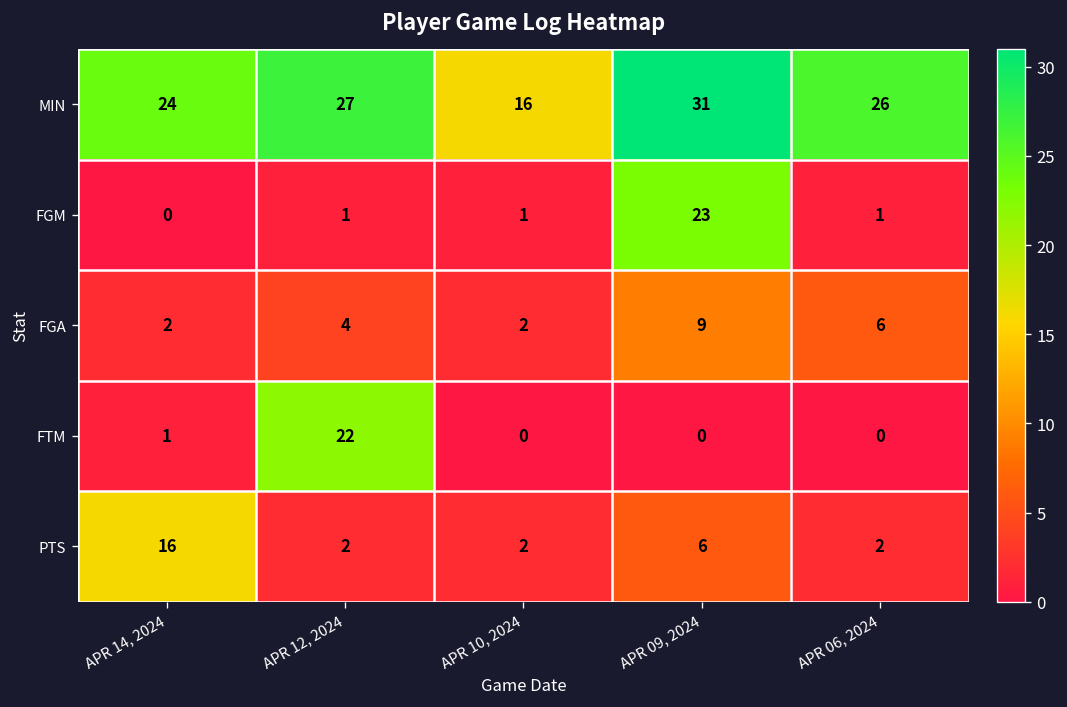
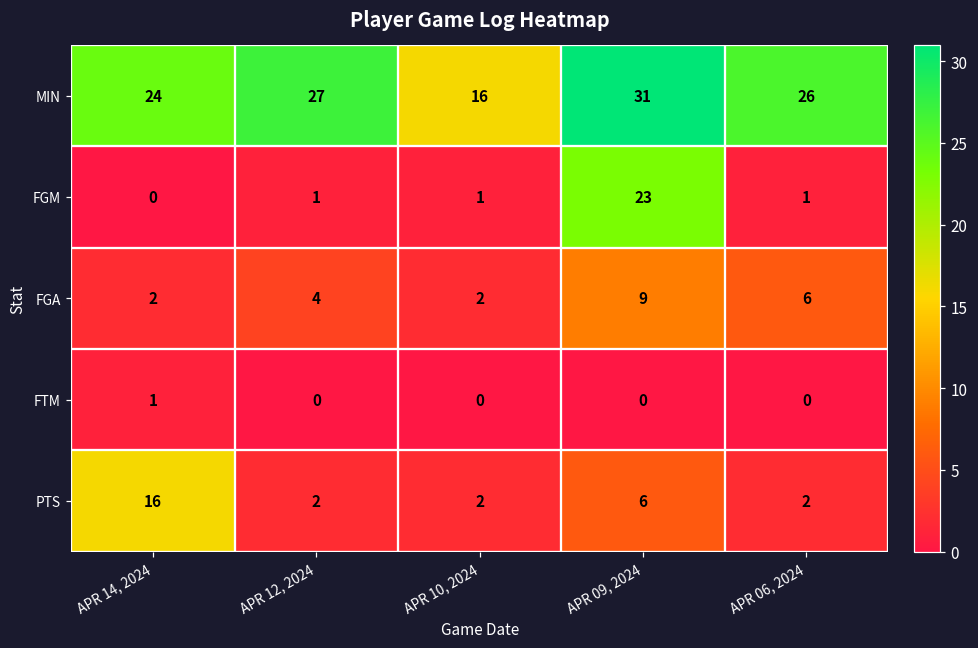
FTM, APR 12, 2024: 22 -> 0
